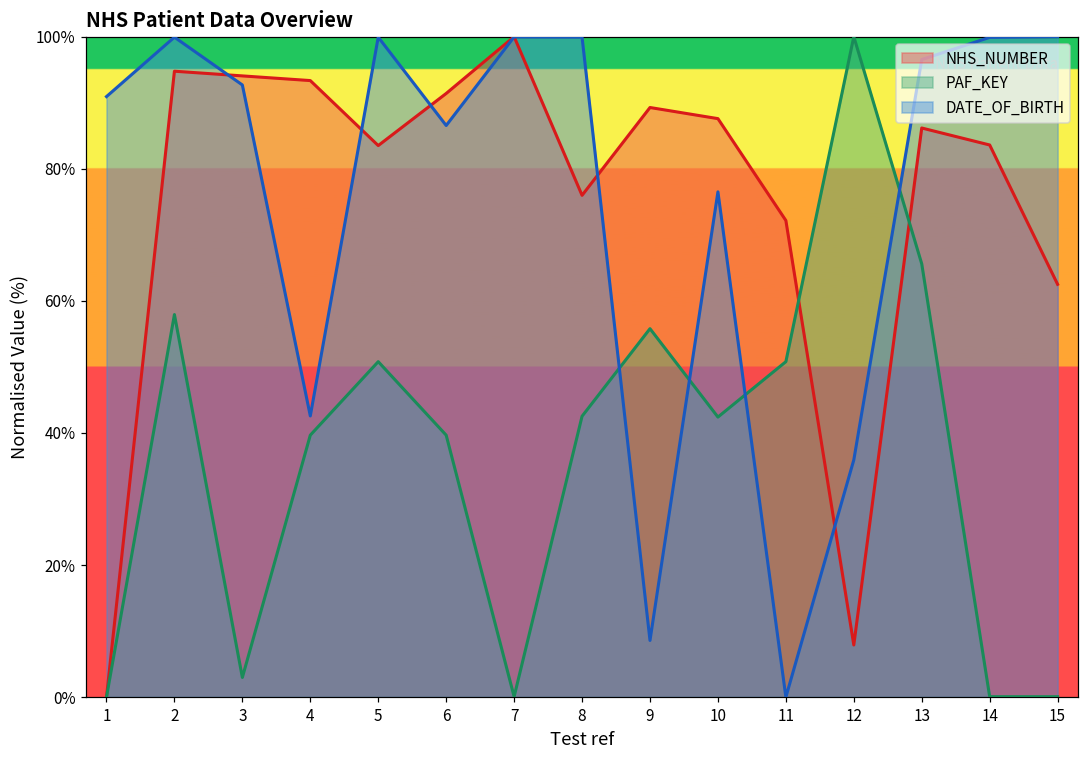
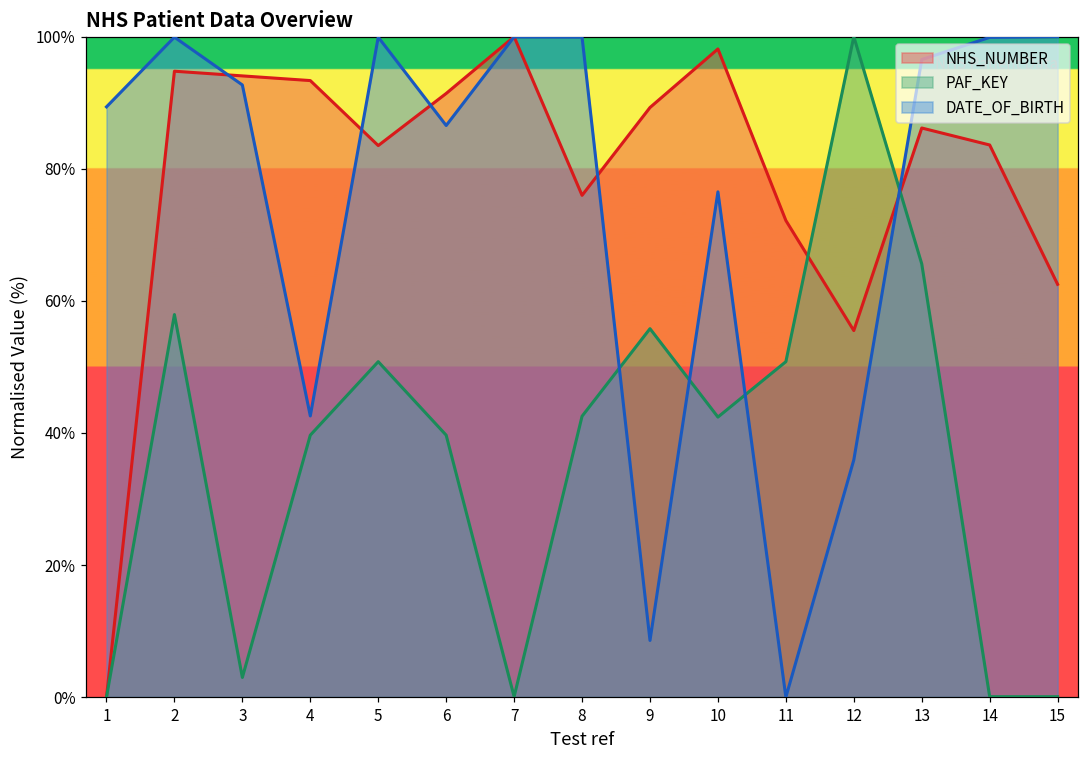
DATE_OF_BIRTH, 1: 91% -> 89%
NHS_NUMBER, 10: 88% -> 98%
NHS_NUMBER, 12: 8% -> 55%
